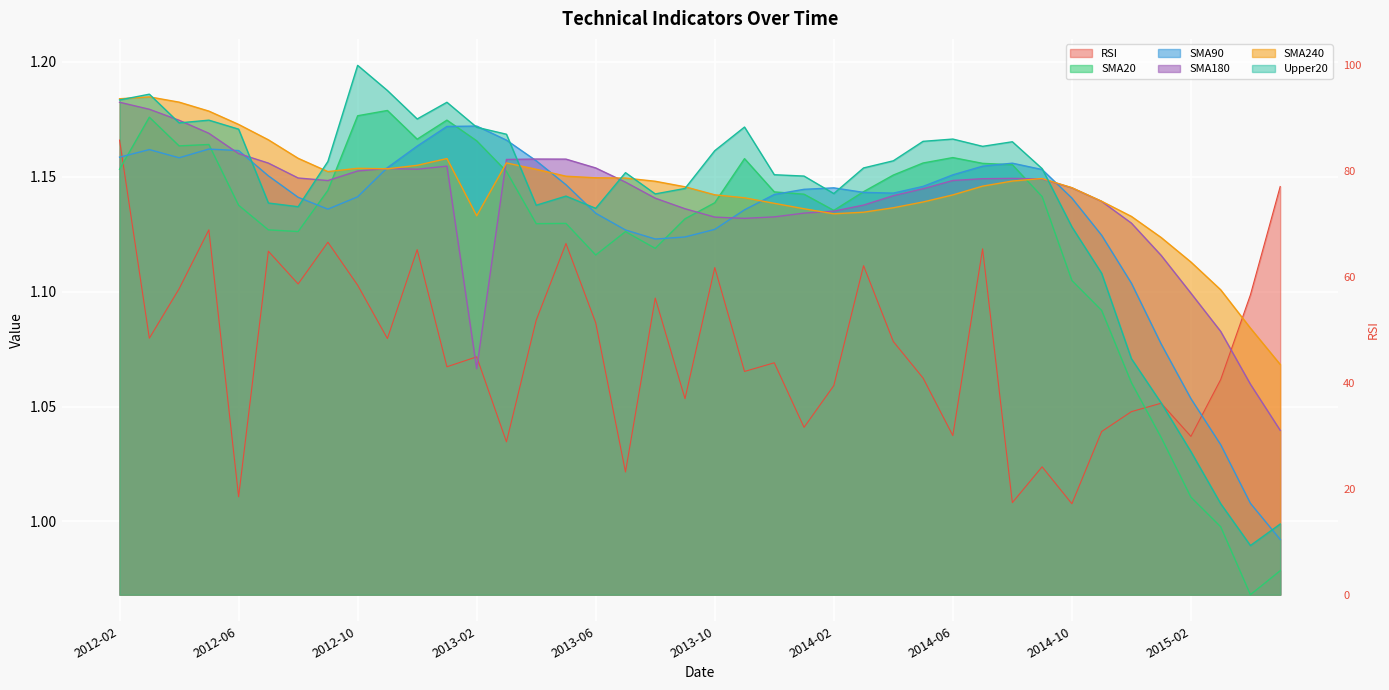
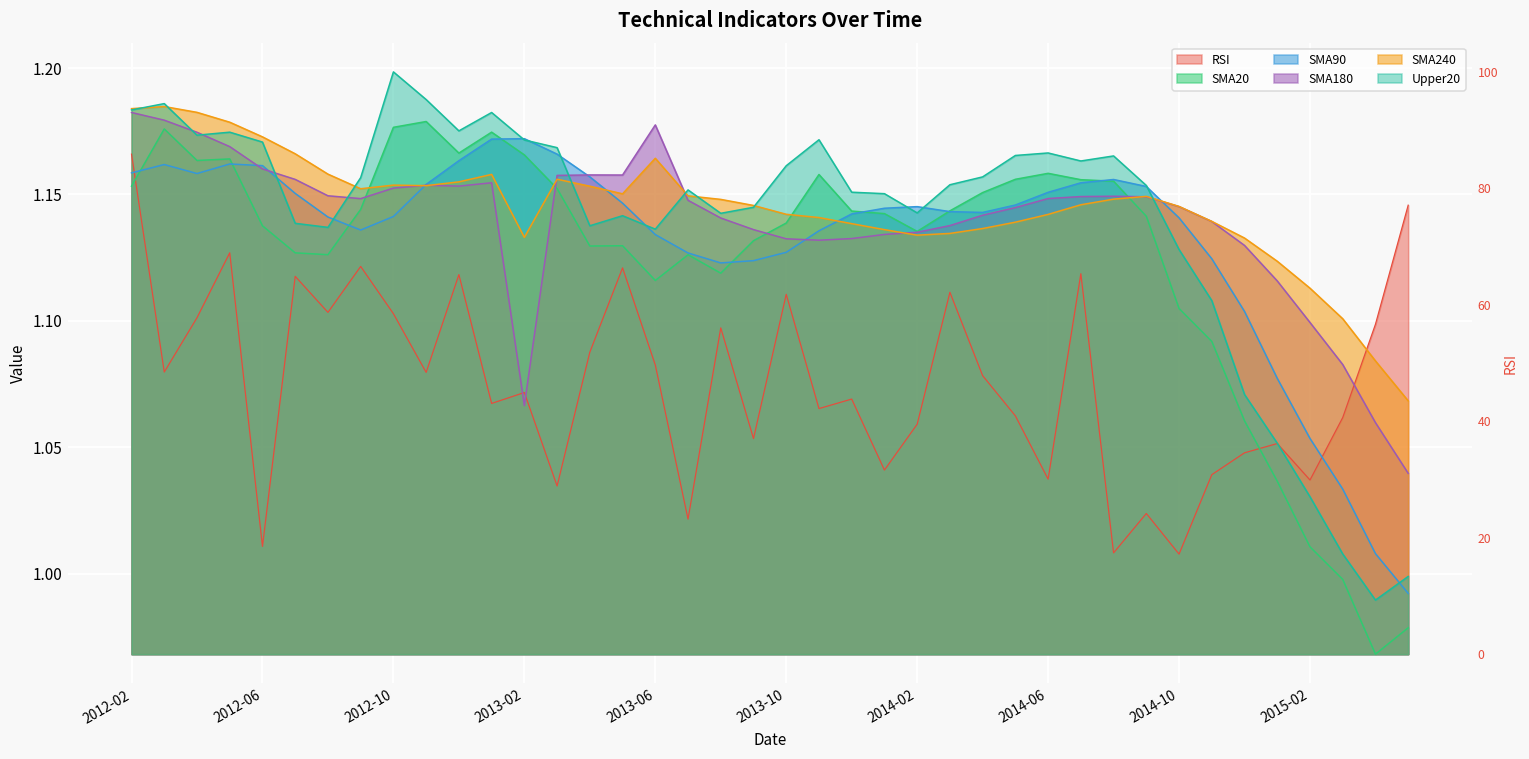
RSI, 2013-06: 1.086 -> 1.083
SMA180, 2013-06: 1.154 -> 1.178
SMA240, 2013-06: 1.150 -> 1.164
